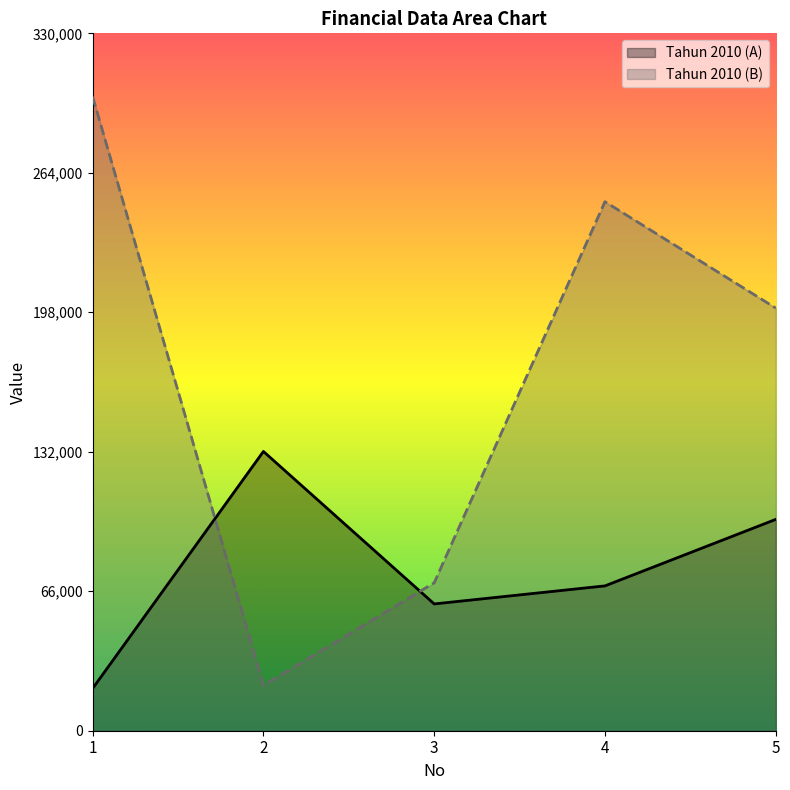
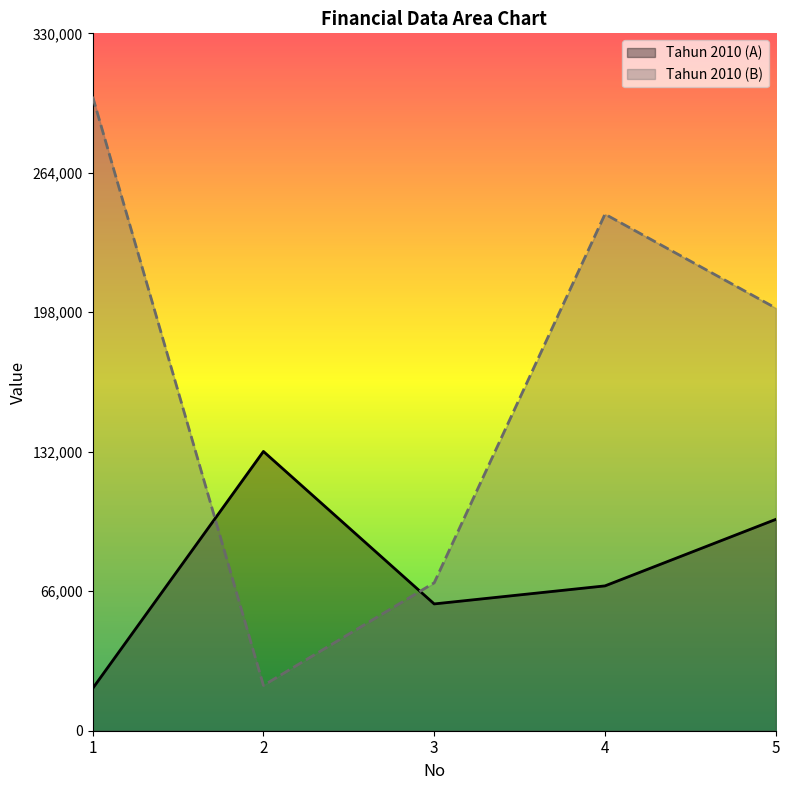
Tahun 2010 (B), 4: 250,000 -> 244,000
